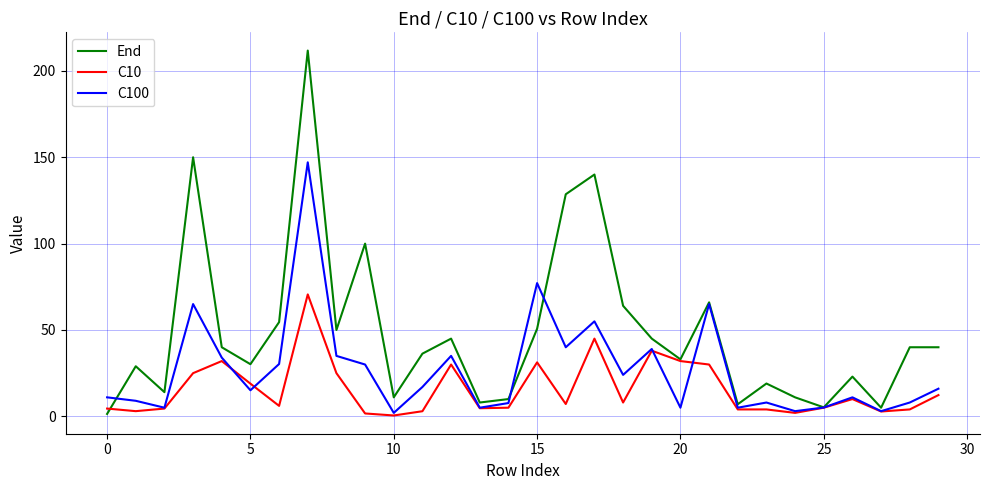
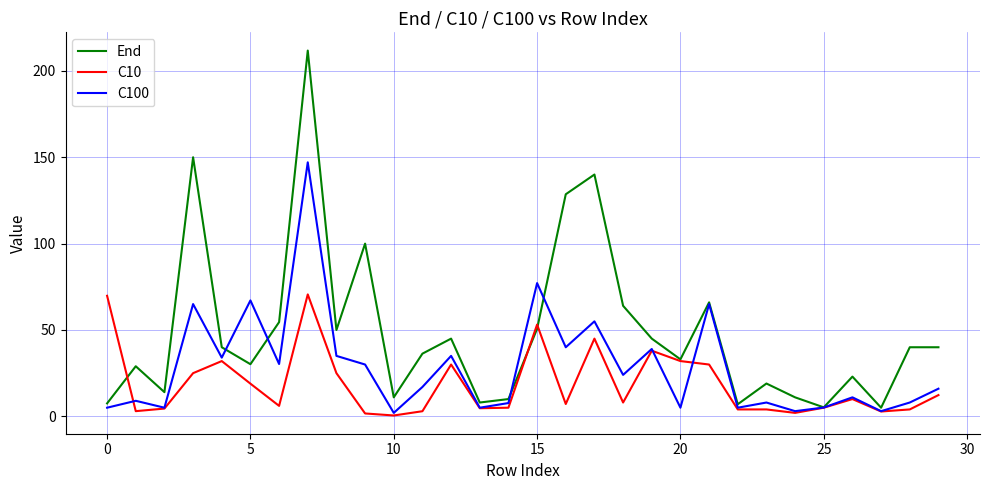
End, 0: 1 -> 8
C10, 0: 5 -> 70
C100, 0: 11 -> 5
C100, 5: 15 -> 67
C10, 15: 31 -> 53
